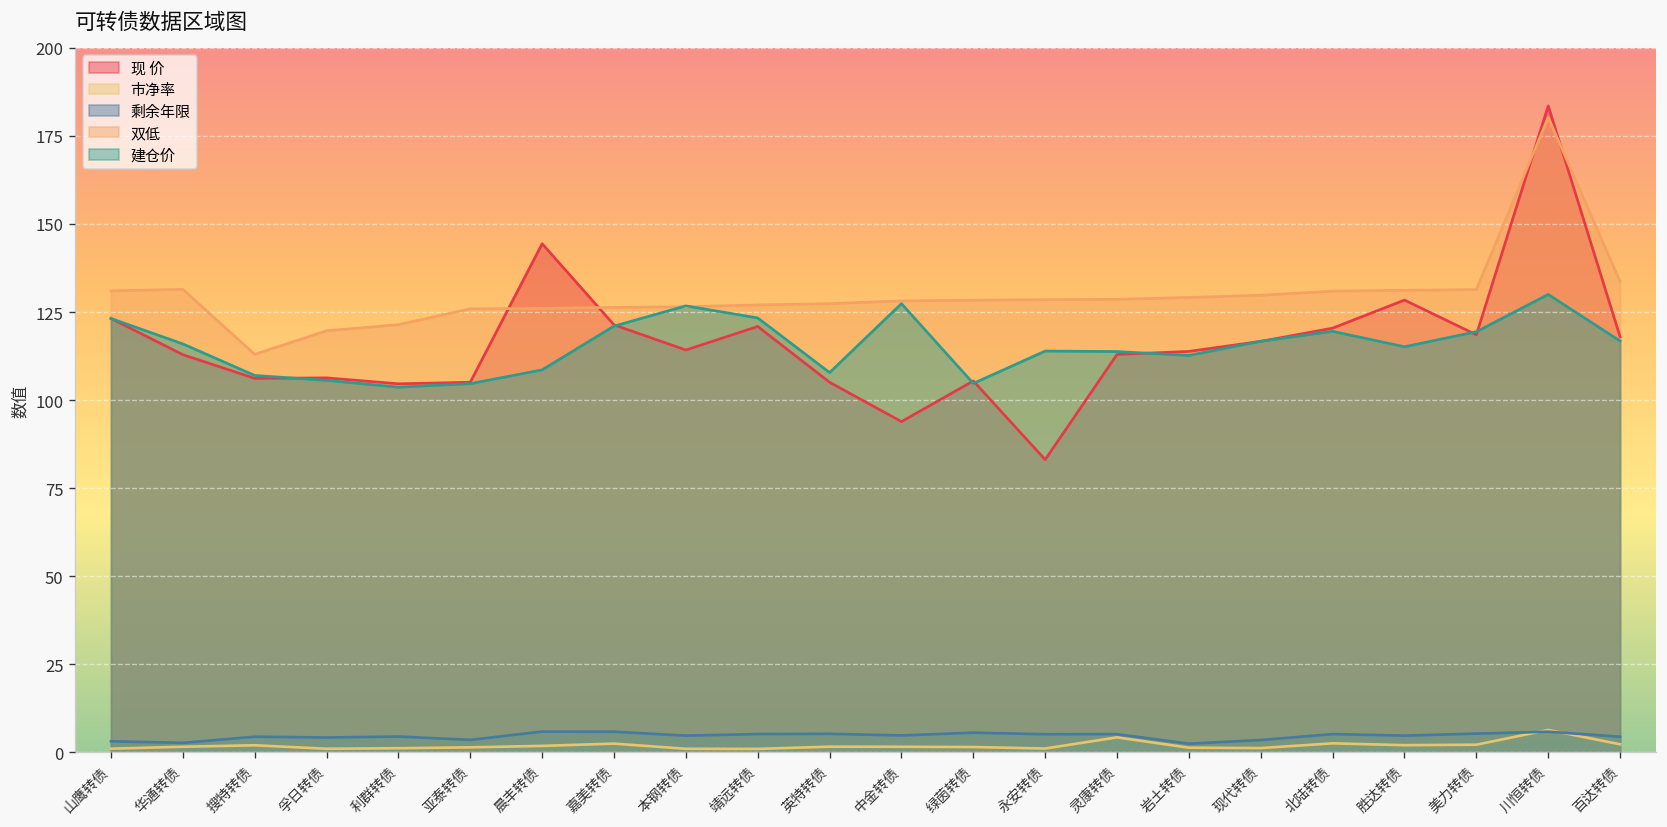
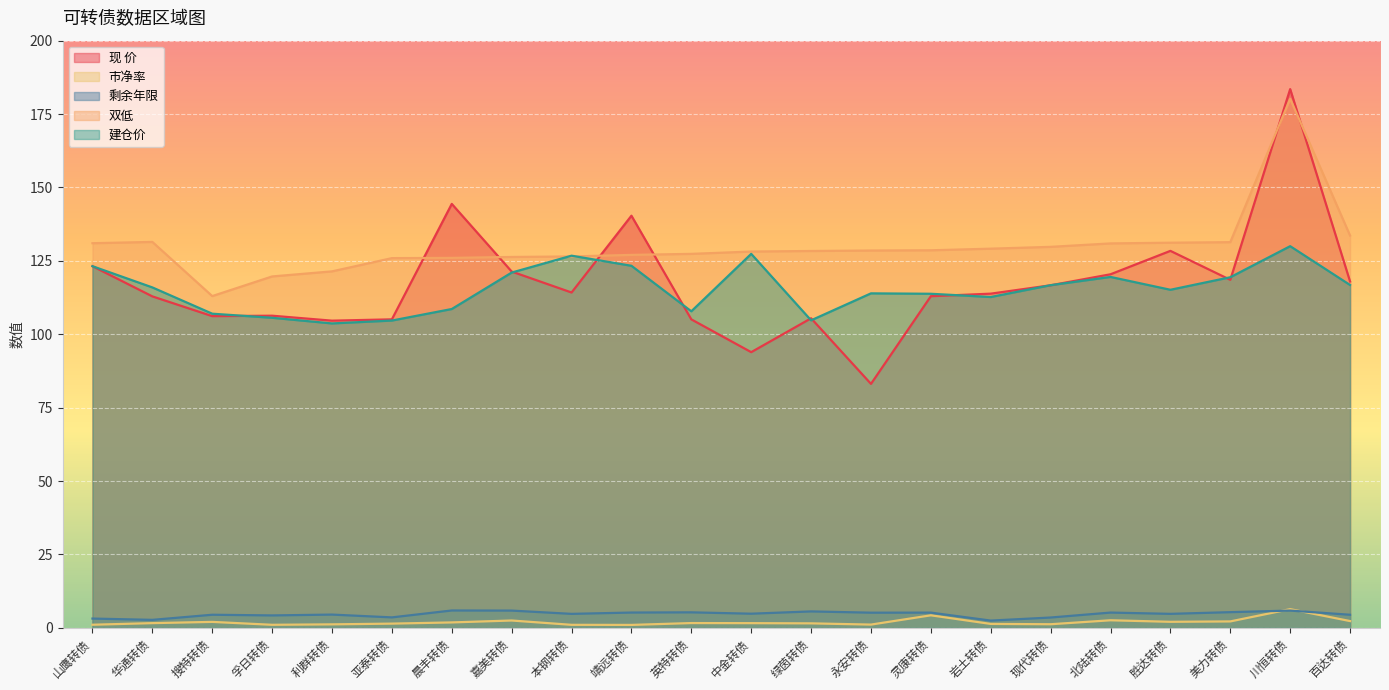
现 价, 靖远转债: 121 -> 140
